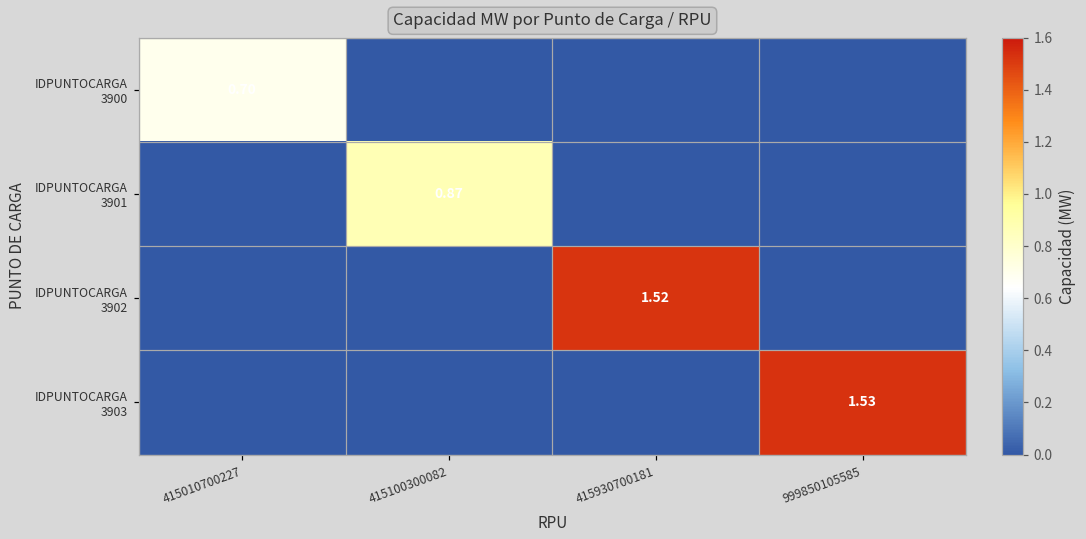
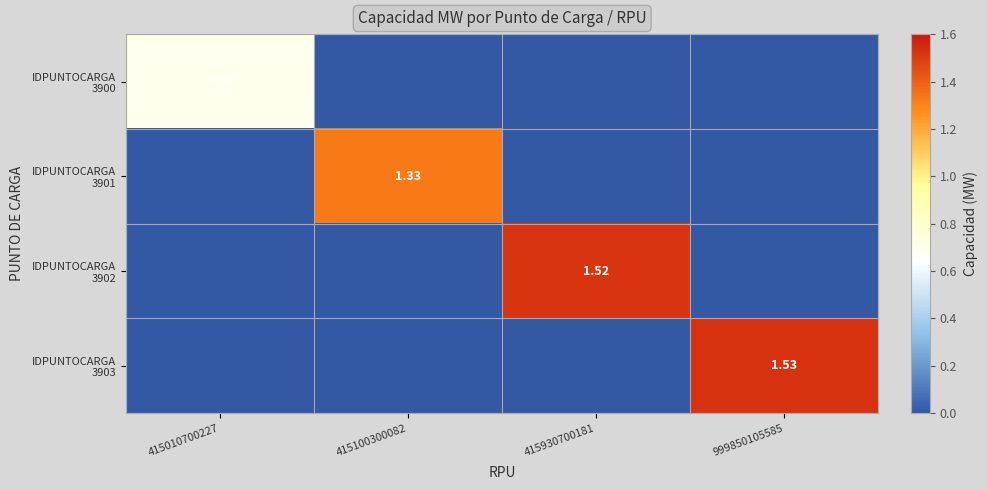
IDPUNTOCARGA 3901, 415100300082: 0.87 -> 1.33
